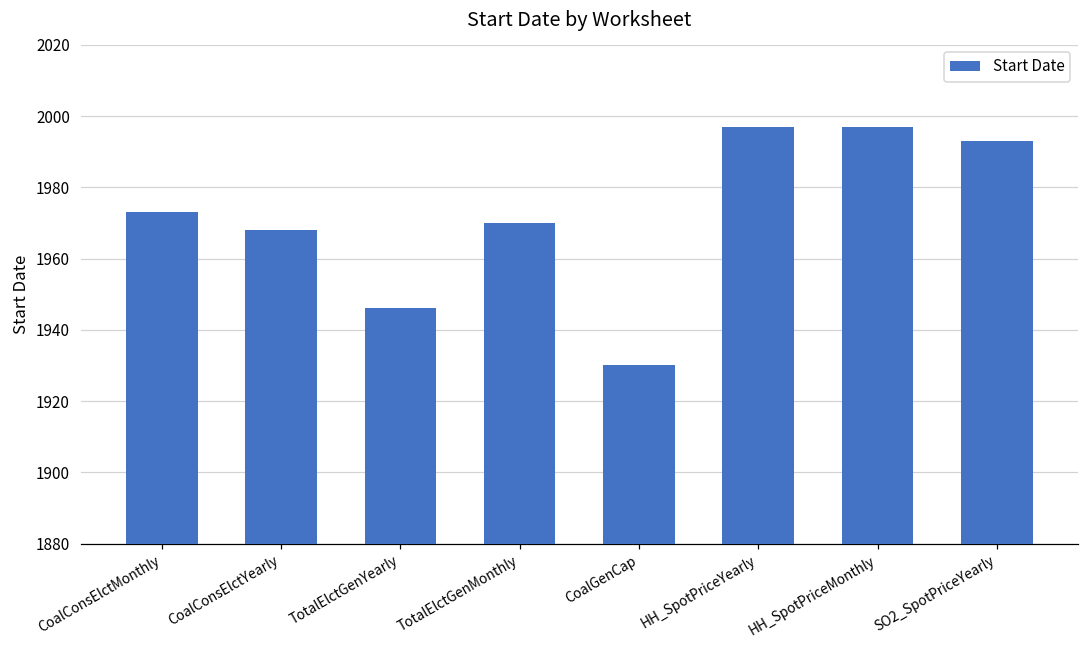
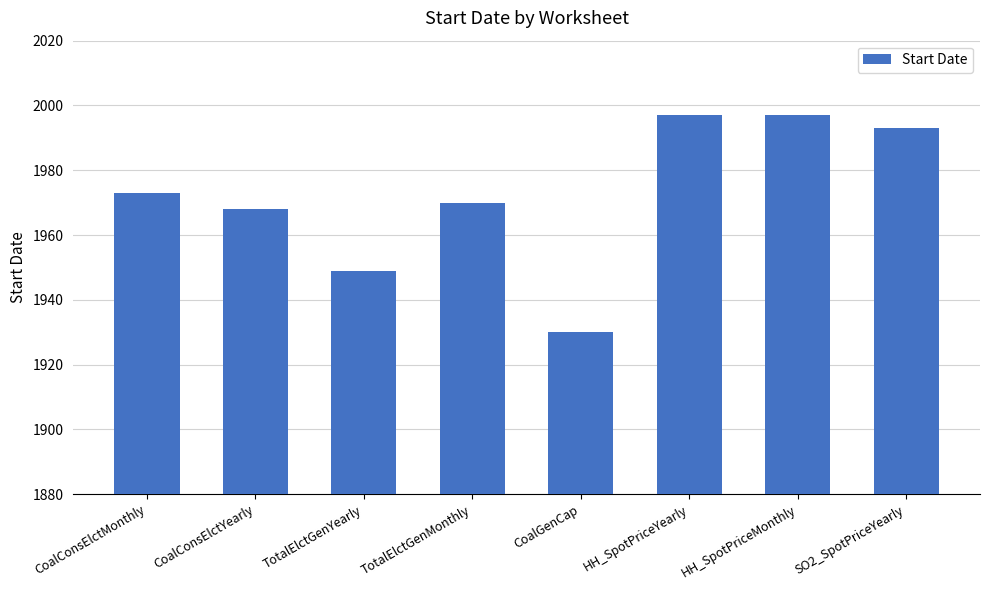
TotalElctGenYearly: 1946 -> 1949
